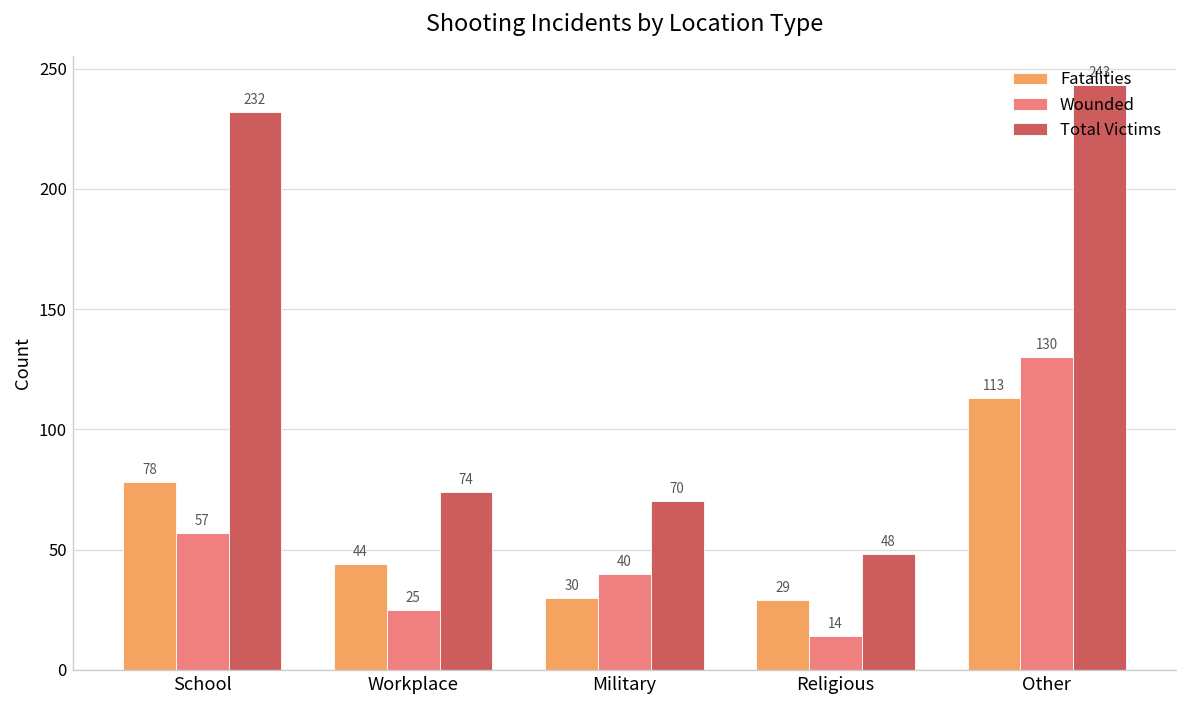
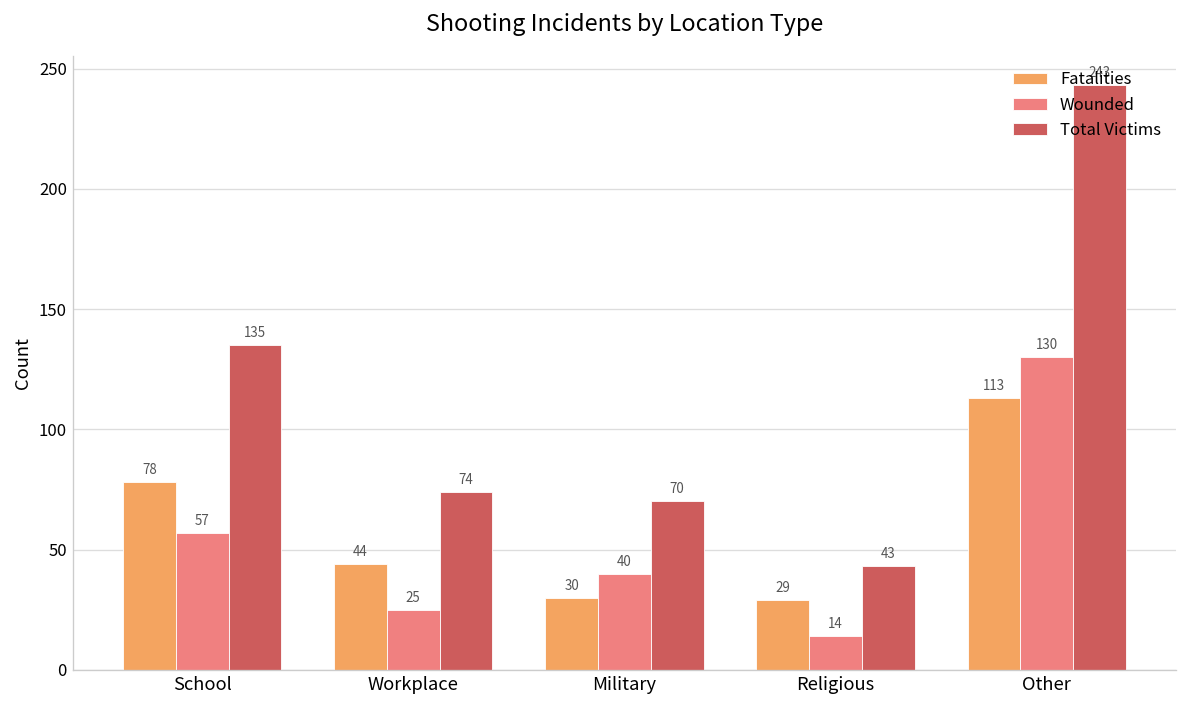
Total Victims, School: 232 -> 135
Total Victims, Religious: 48 -> 43
